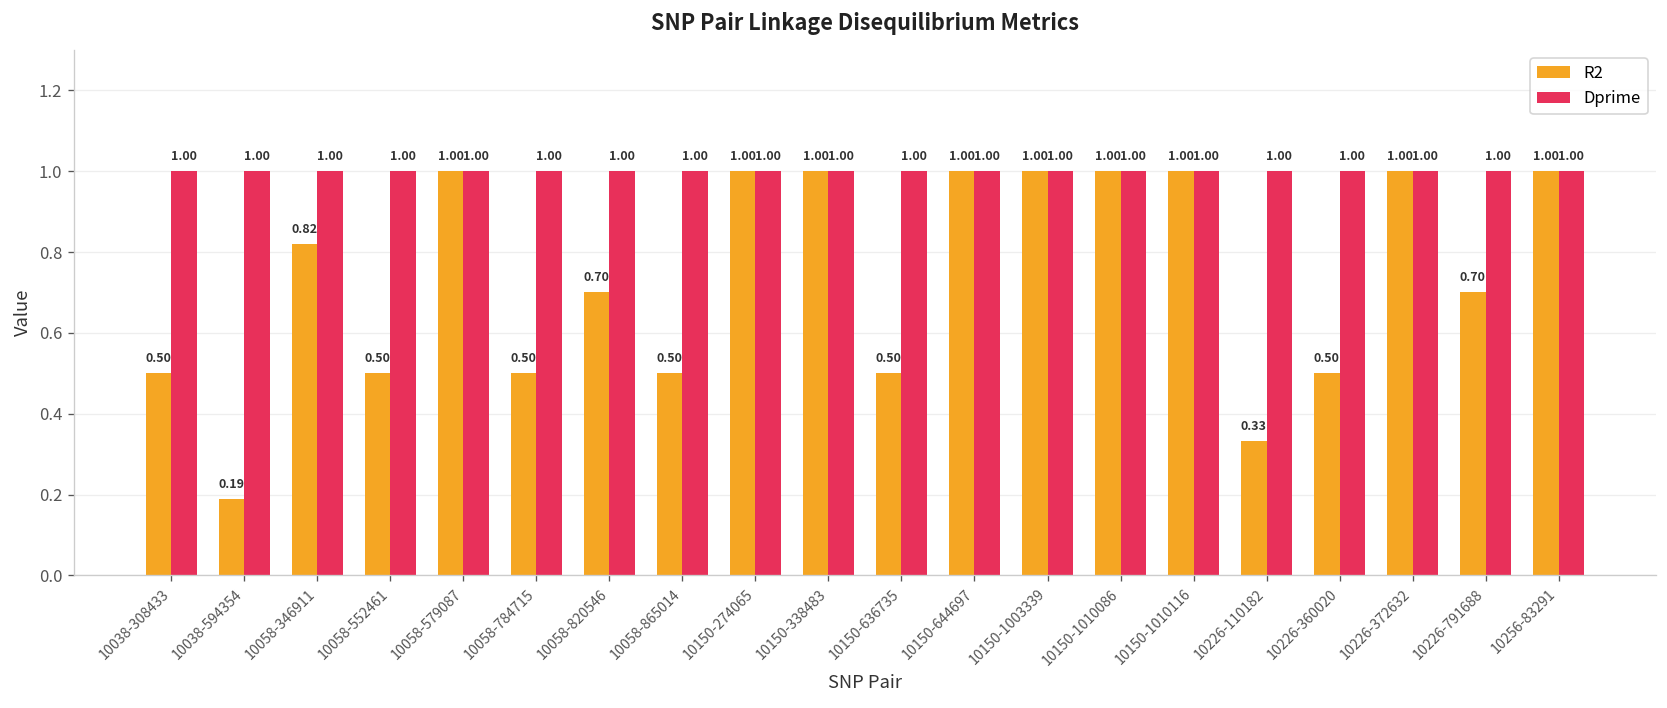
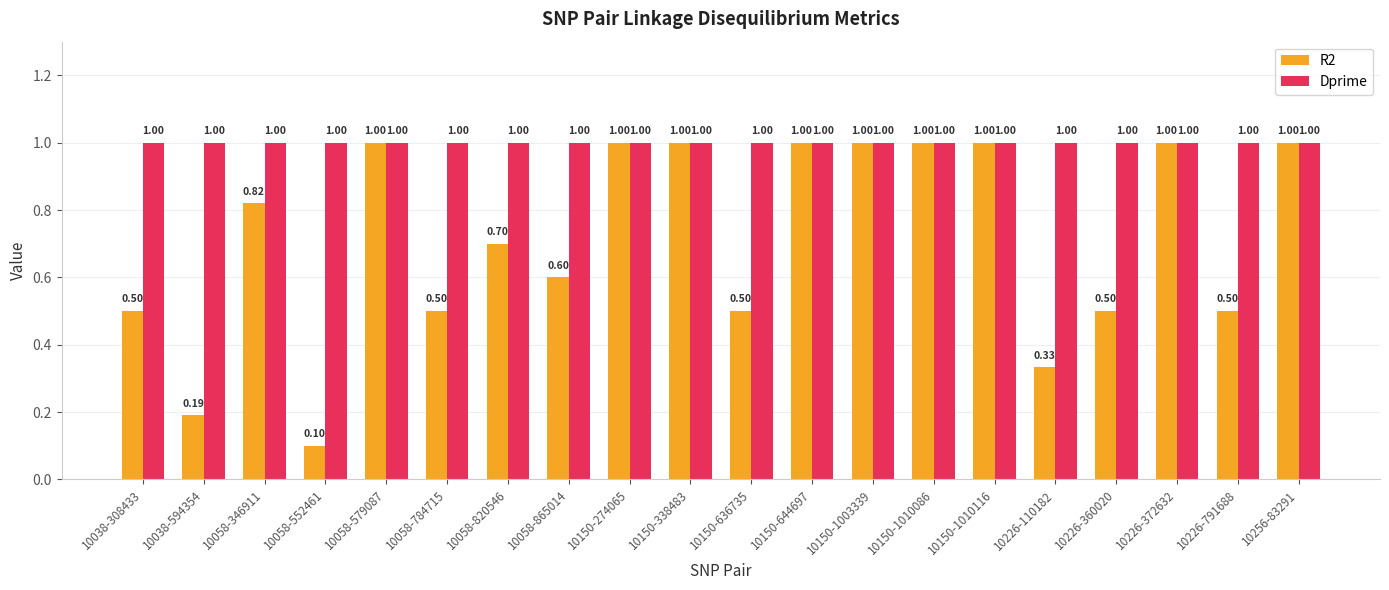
R2, 10058-552461: 0.50 -> 0.10
R2, 10058-865014: 0.50 -> 0.60
R2, 10226-791688: 0.70 -> 0.50
